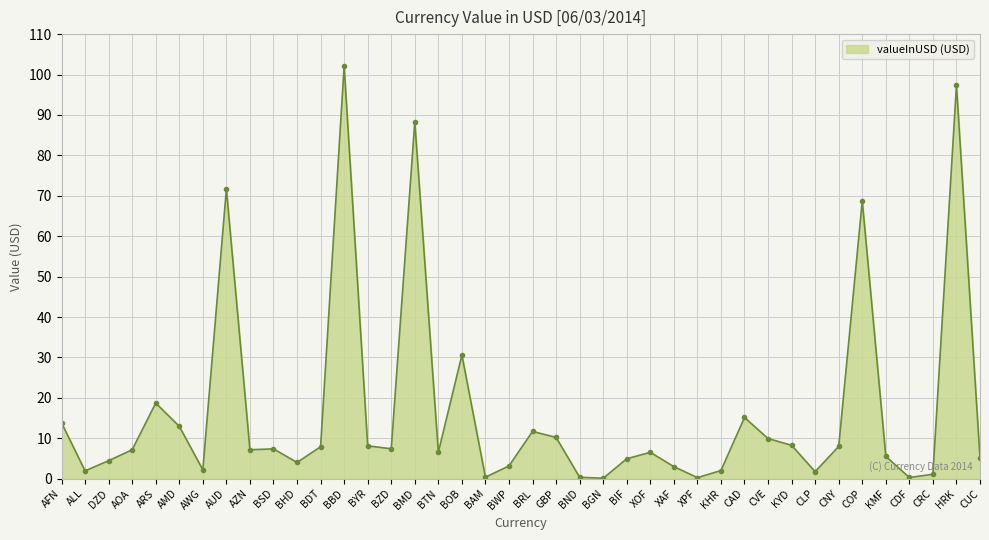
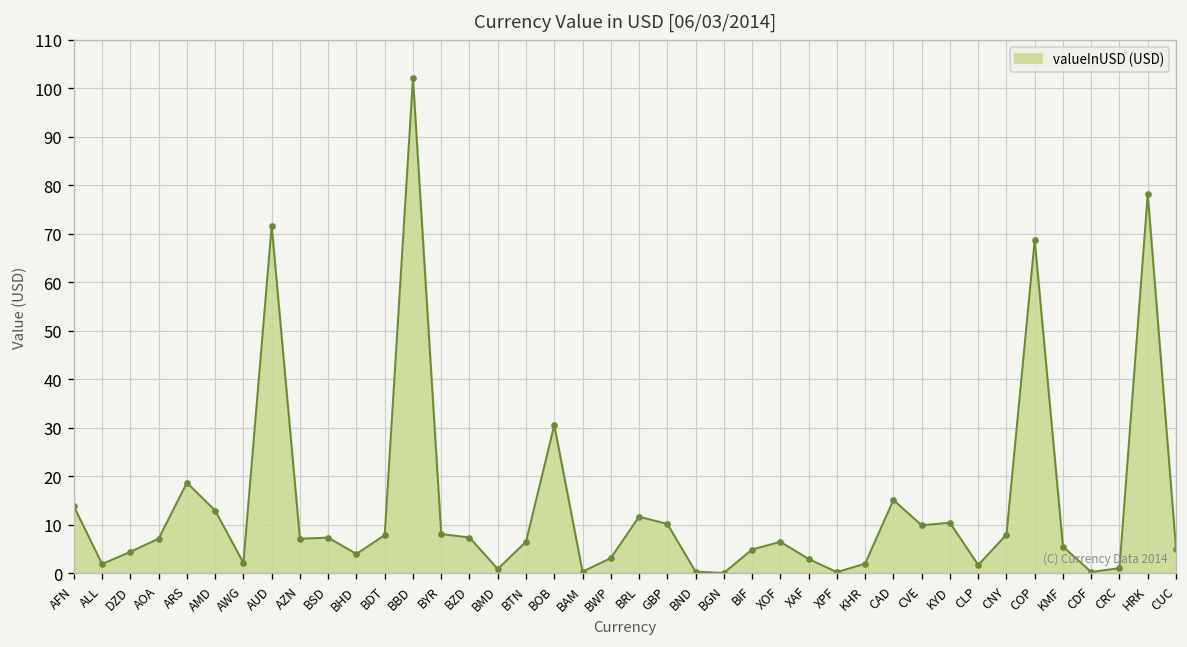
BMD: 88 -> 1
KYD: 8 -> 10
HRK: 97 -> 78
